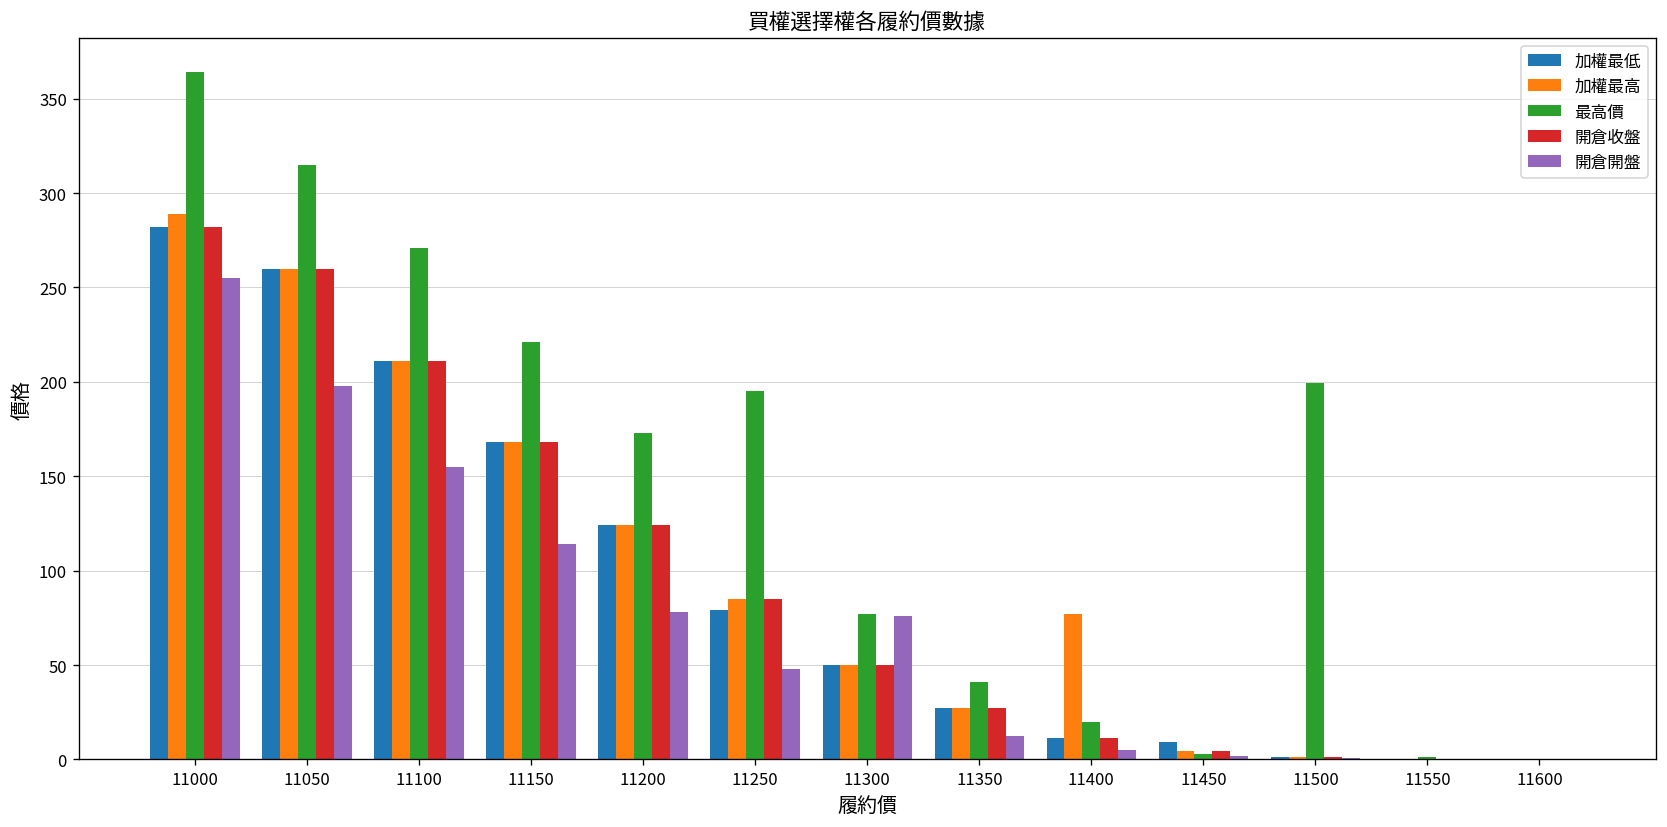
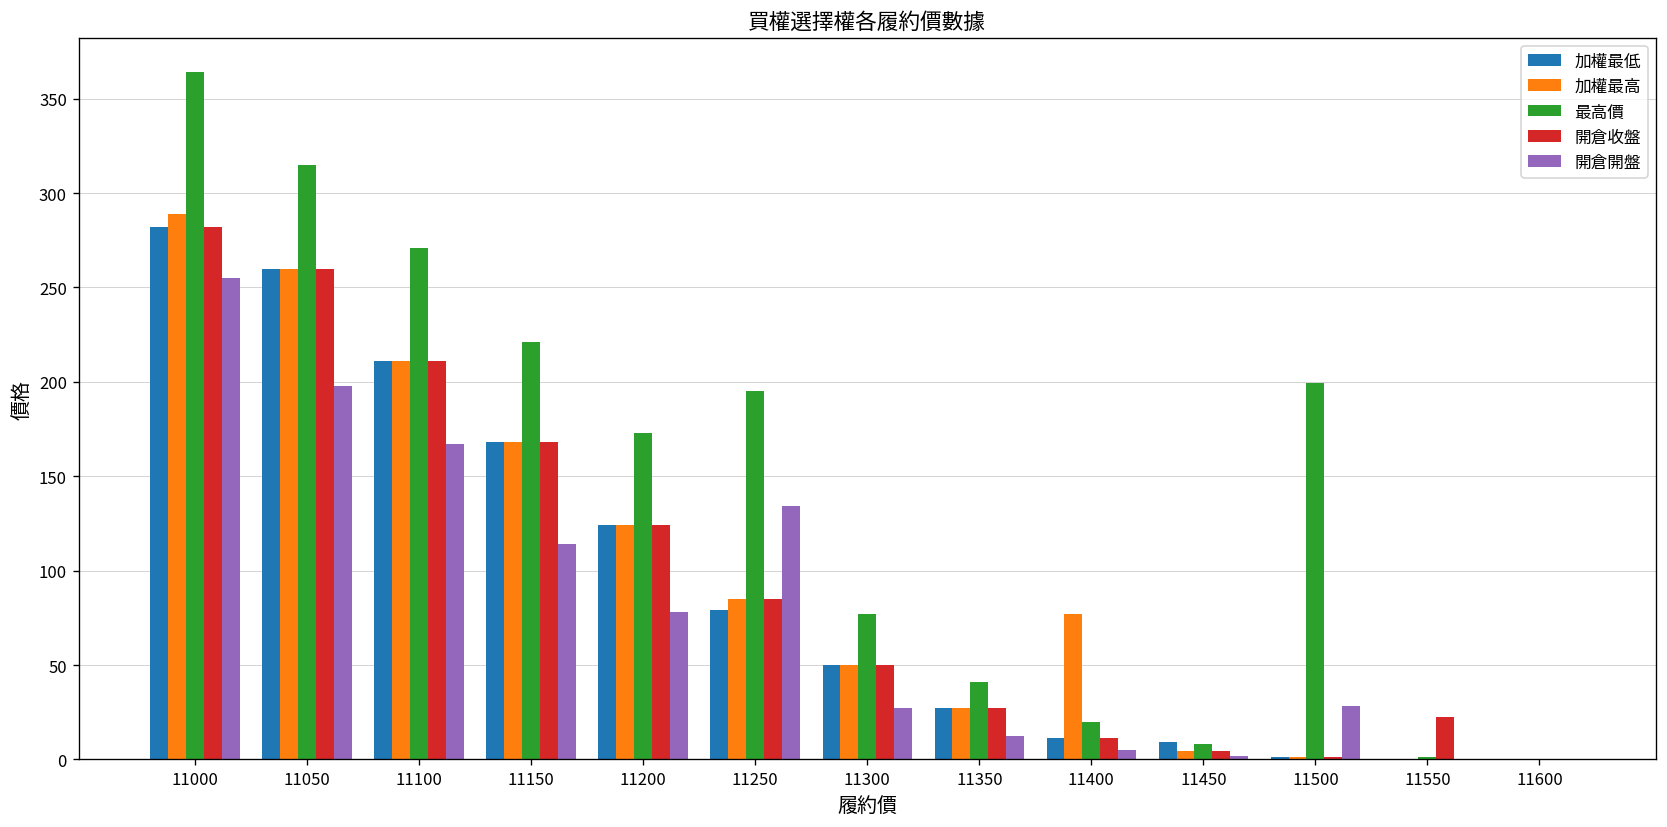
開倉開盤, 11100: 155 -> 167
開倉開盤, 11250: 48 -> 134
開倉開盤, 11300: 76 -> 27
最高價, 11450: 3 -> 8
開倉開盤, 11500: 1 -> 28
開倉收盤, 11550: 0 -> 23
